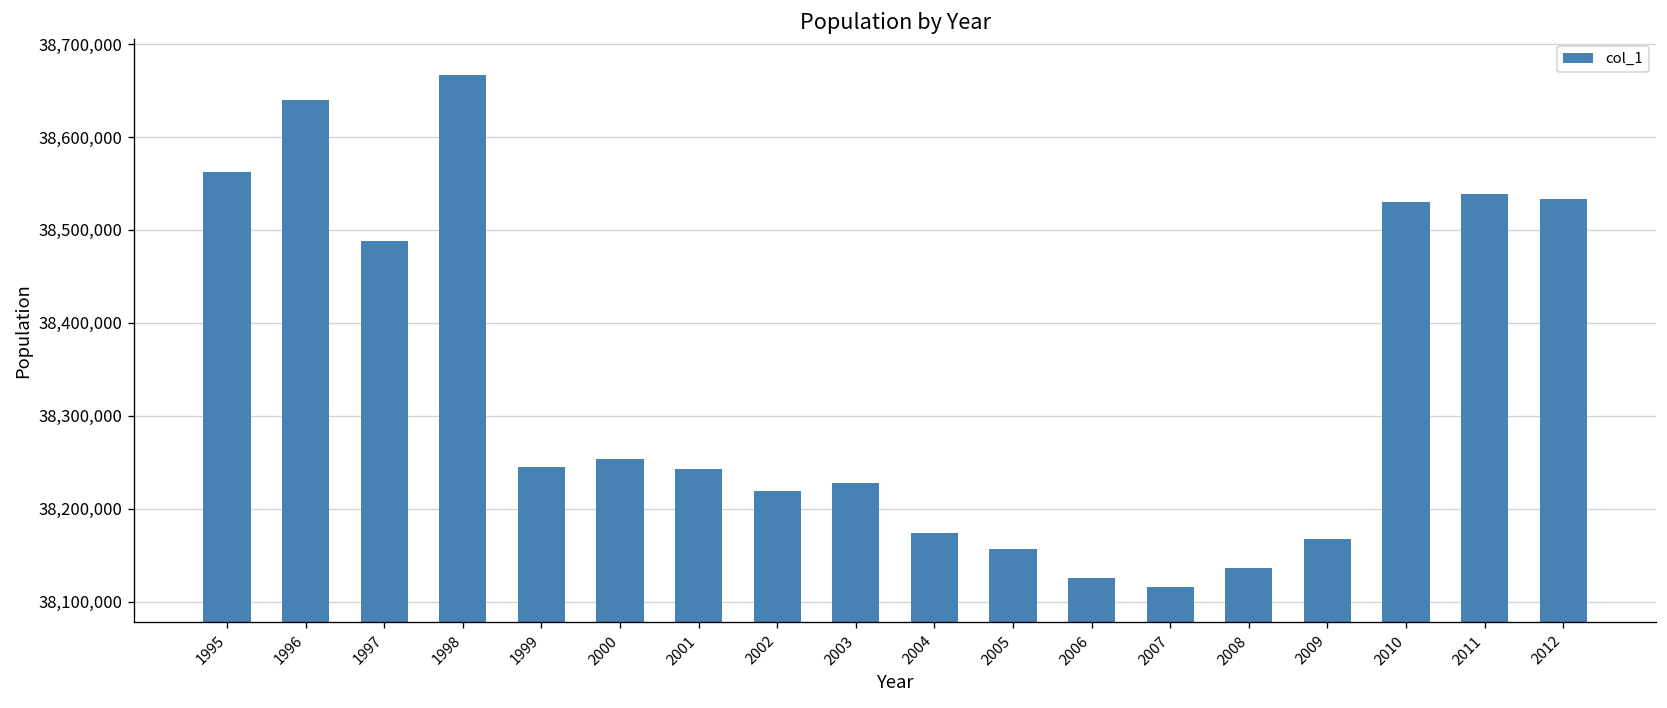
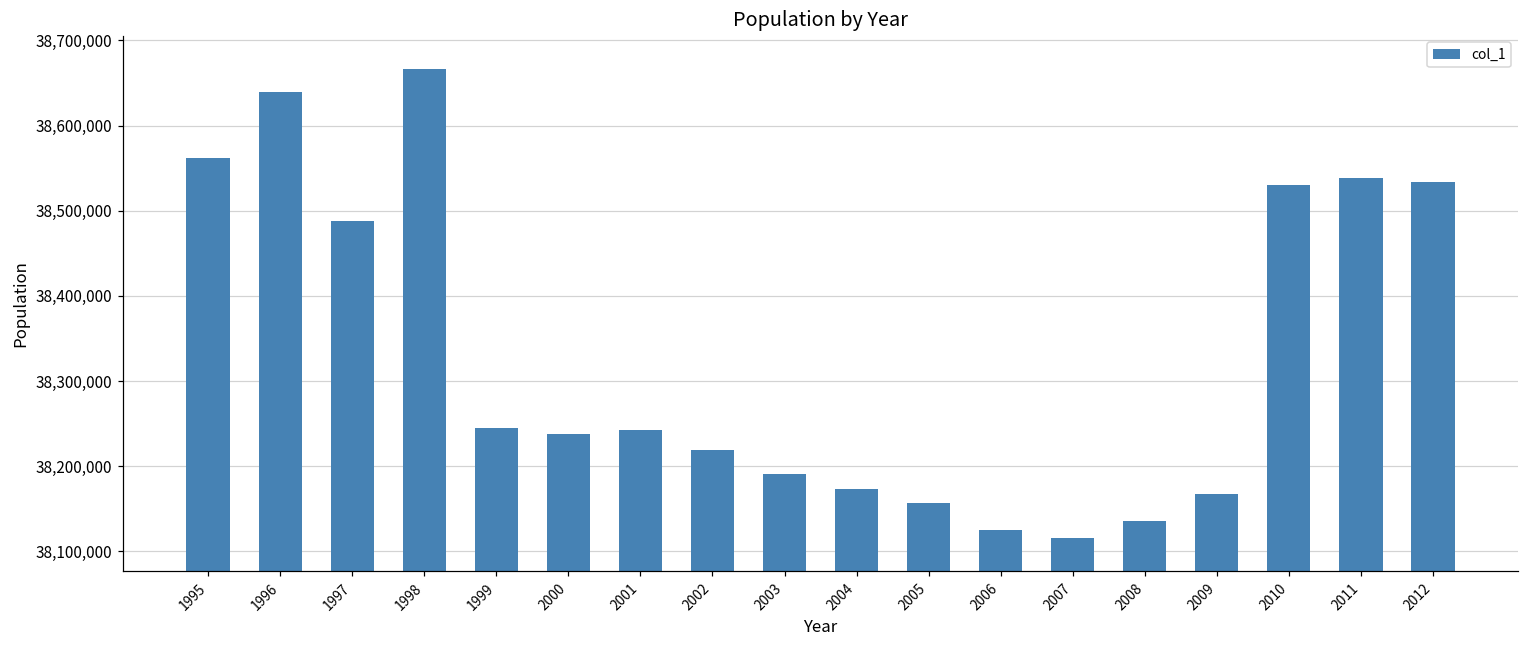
2000: 38,250,000 -> 38,240,000
2003: 38,230,000 -> 38,190,000
